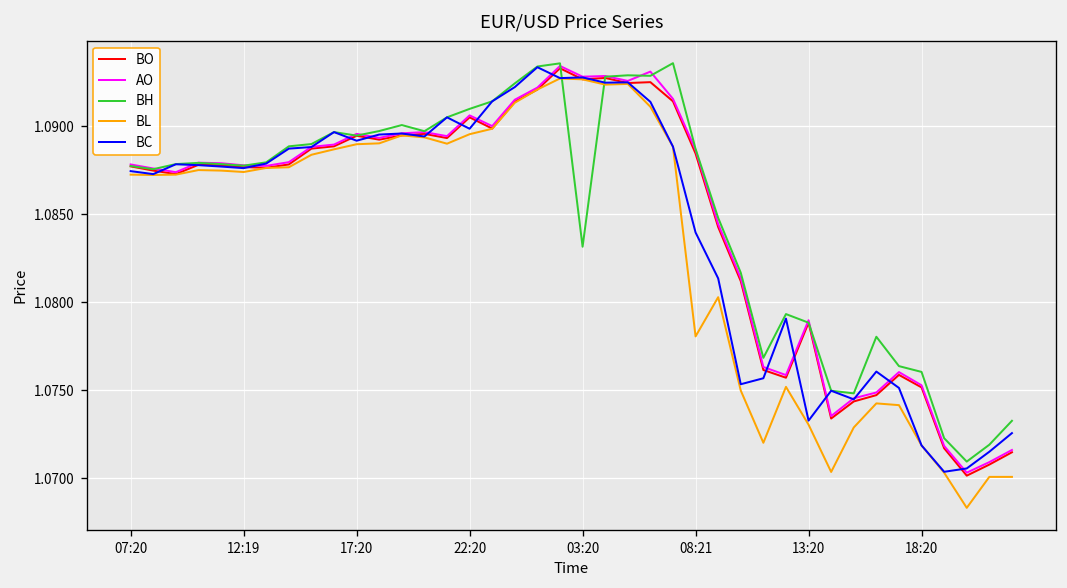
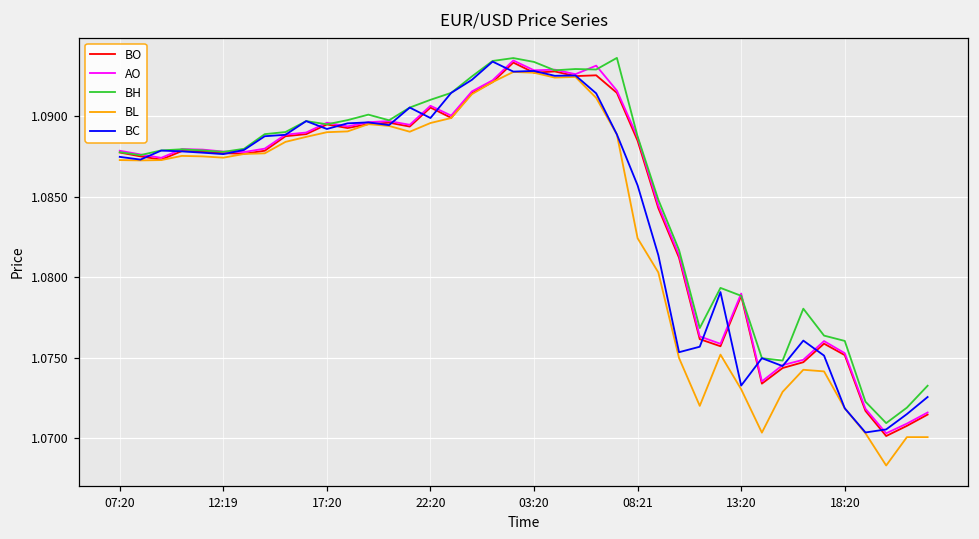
BH, 03:20: 1.0832 -> 1.0934
BL, 08:21: 1.0781 -> 1.0824
BC, 08:21: 1.0840 -> 1.0857
